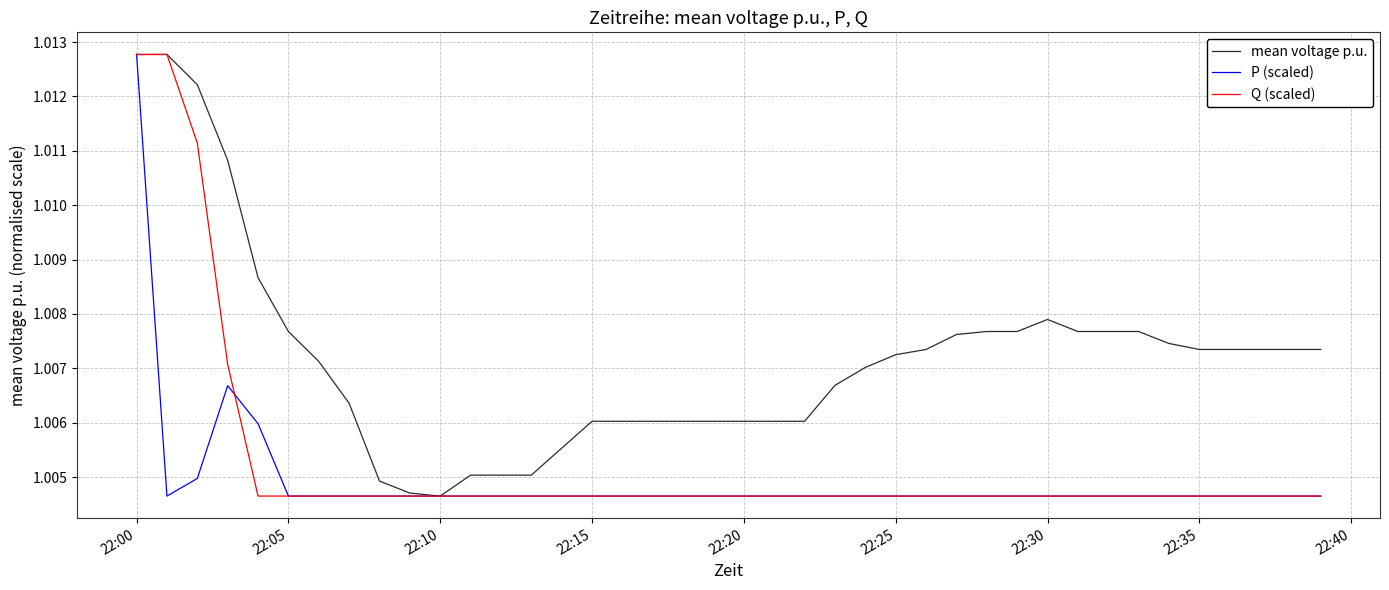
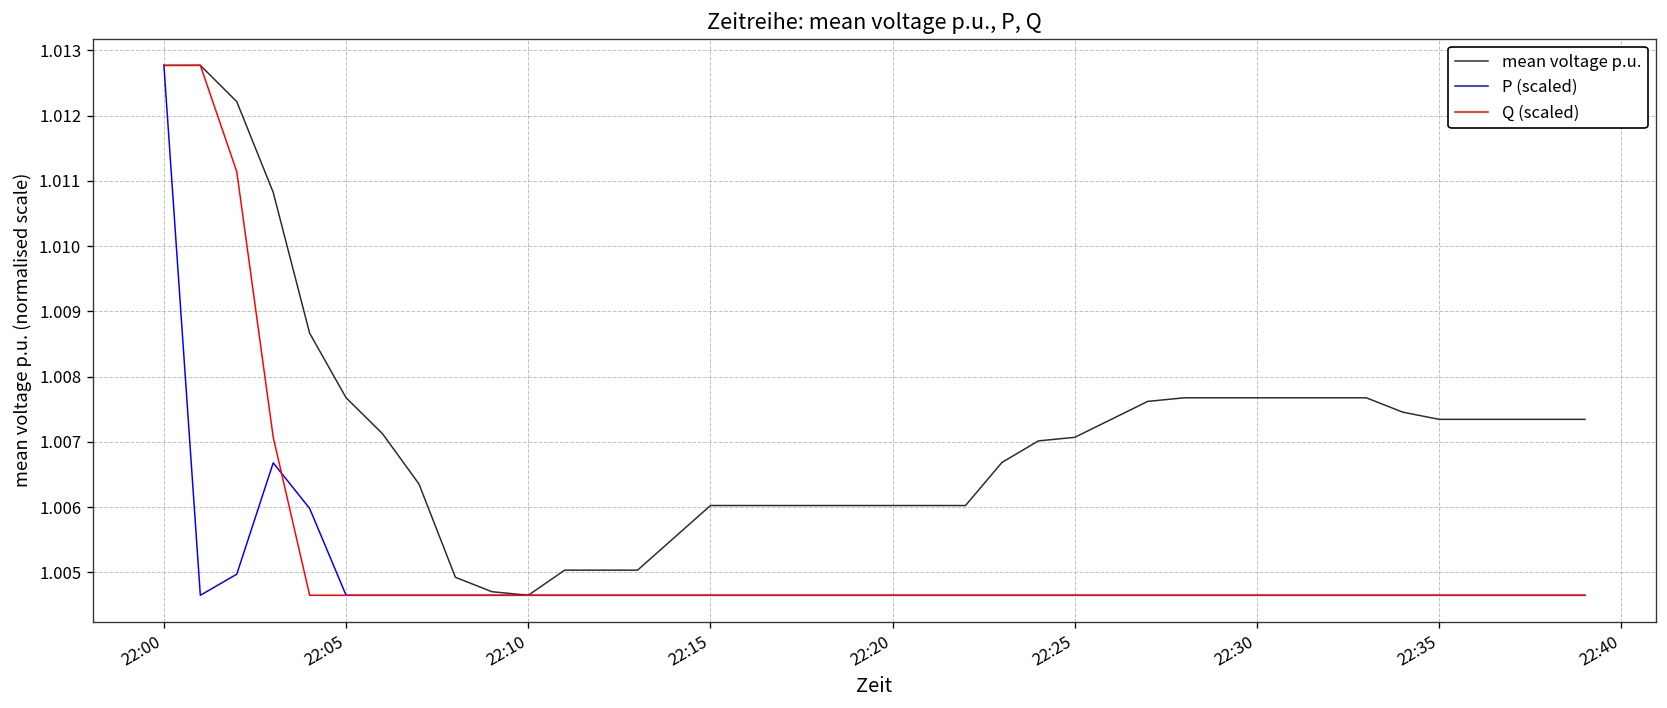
mean voltage p.u., 22:25: 1.0072 -> 1.0071
mean voltage p.u., 22:30: 1.0079 -> 1.0077
